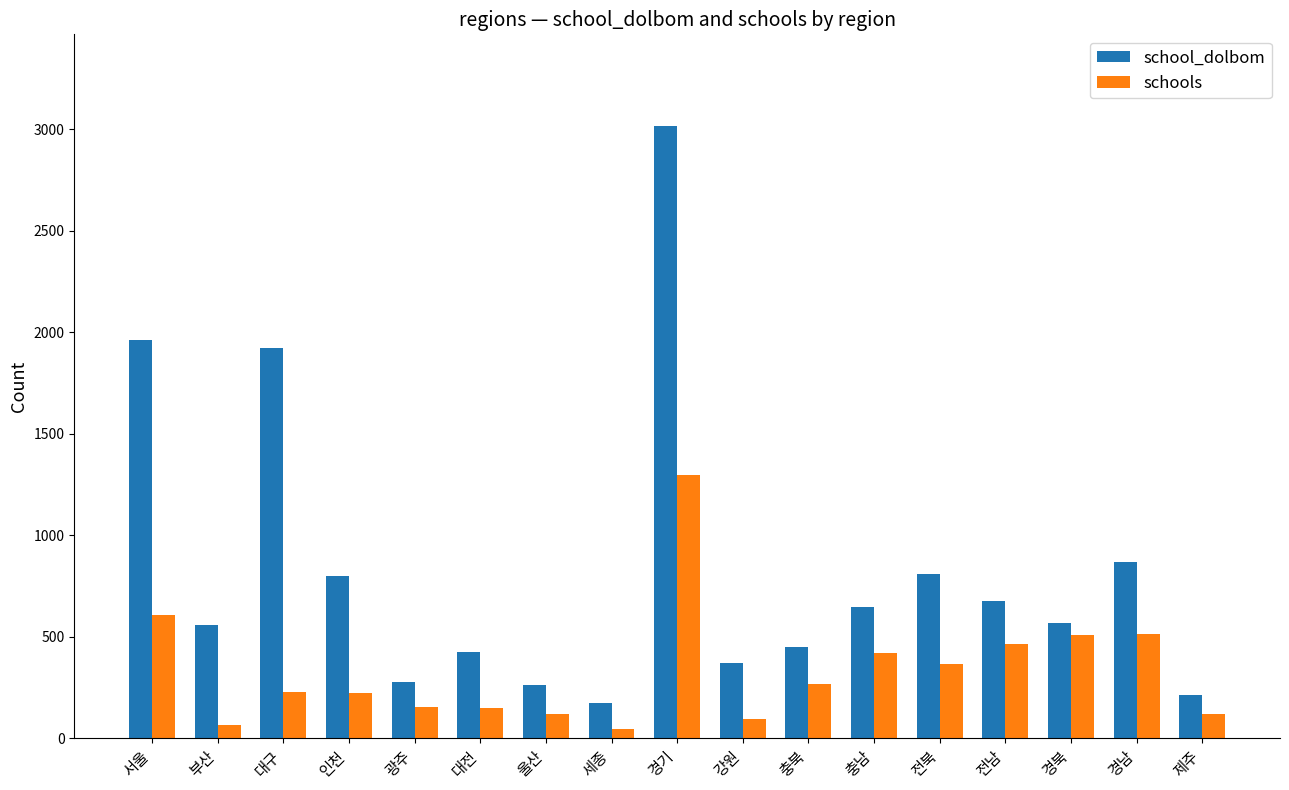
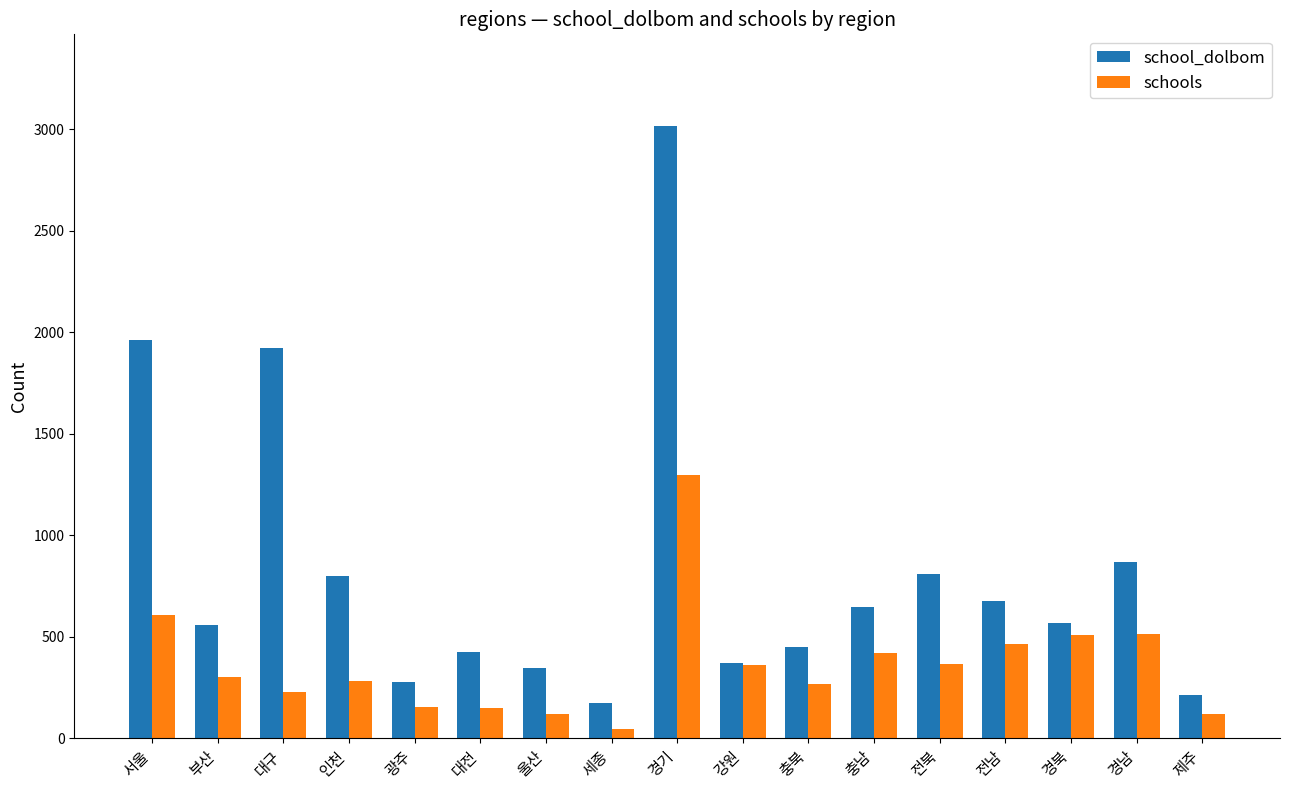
schools, 부산: 70 -> 300
schools, 인천: 220 -> 280
school_dolbom, 울산: 260 -> 350
schools, 강원: 100 -> 360
